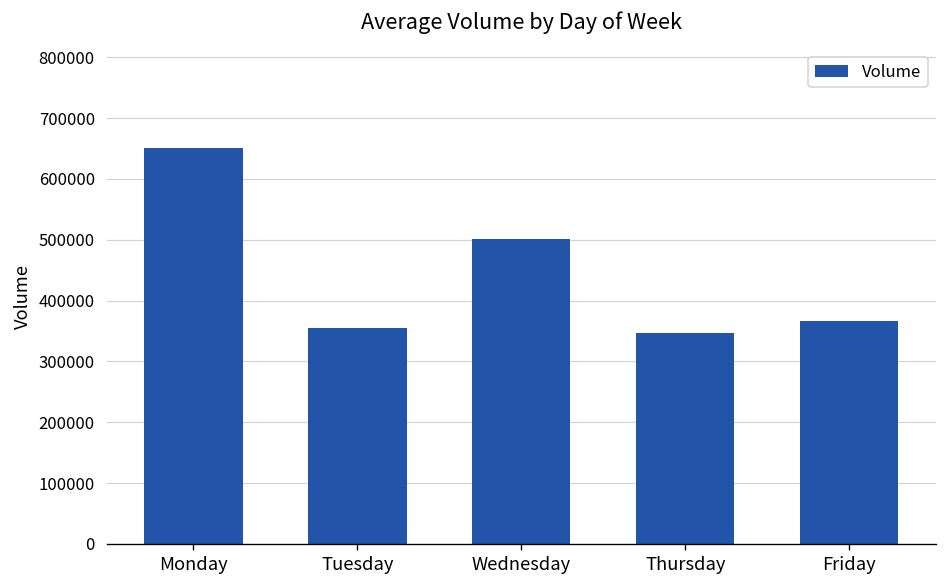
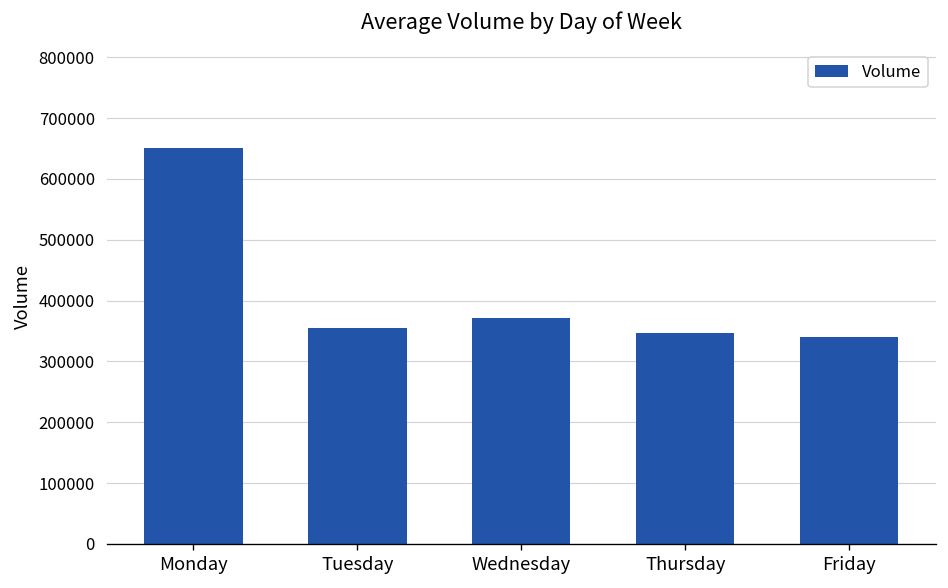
Wednesday: 500000 -> 370000
Friday: 370000 -> 340000
